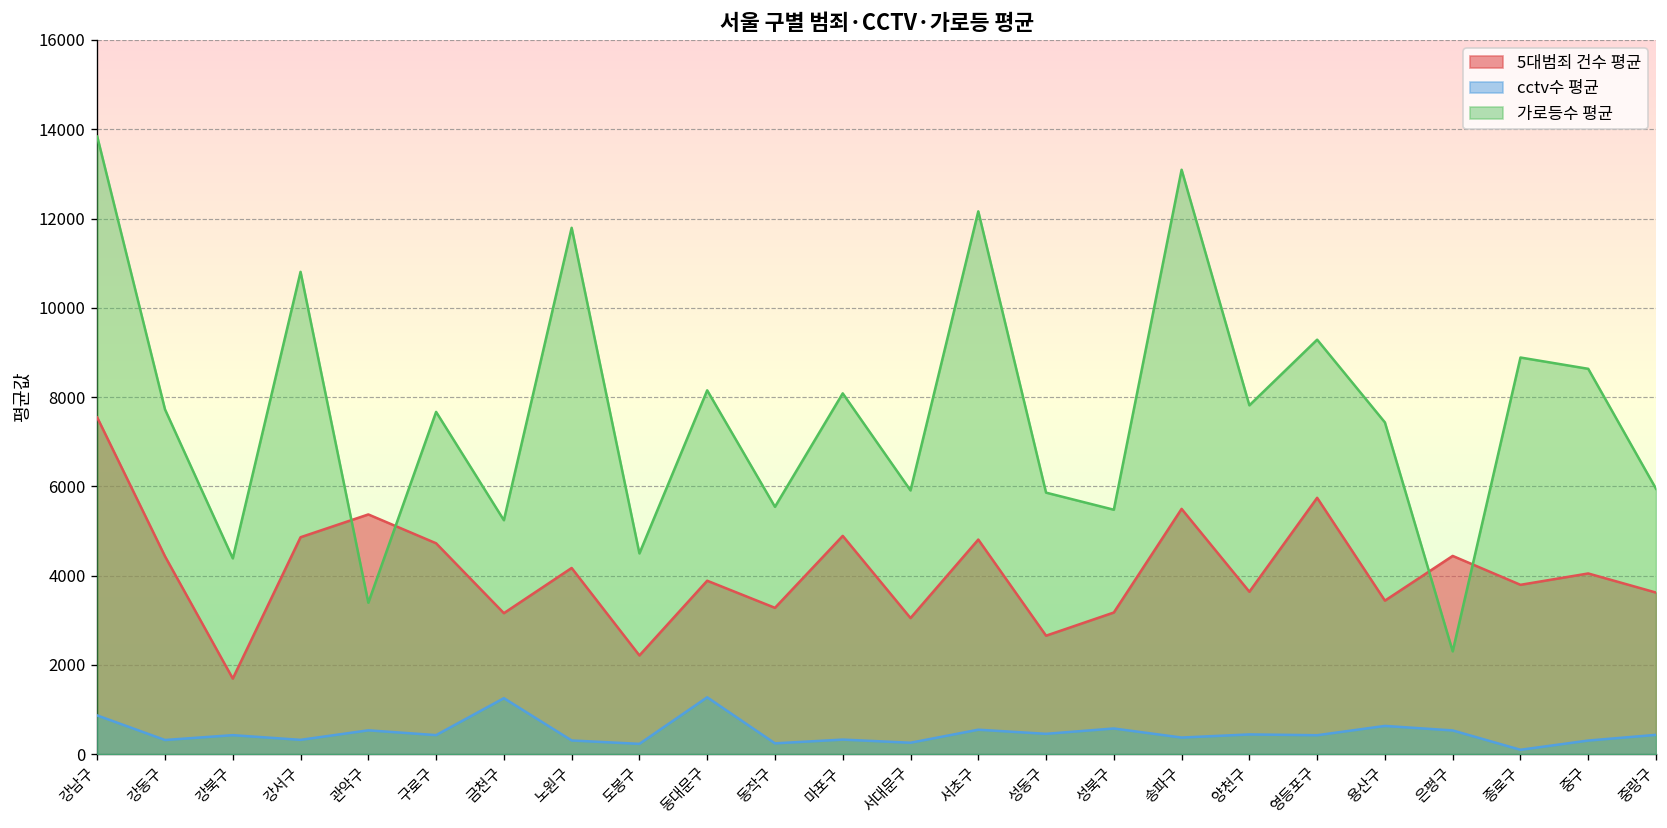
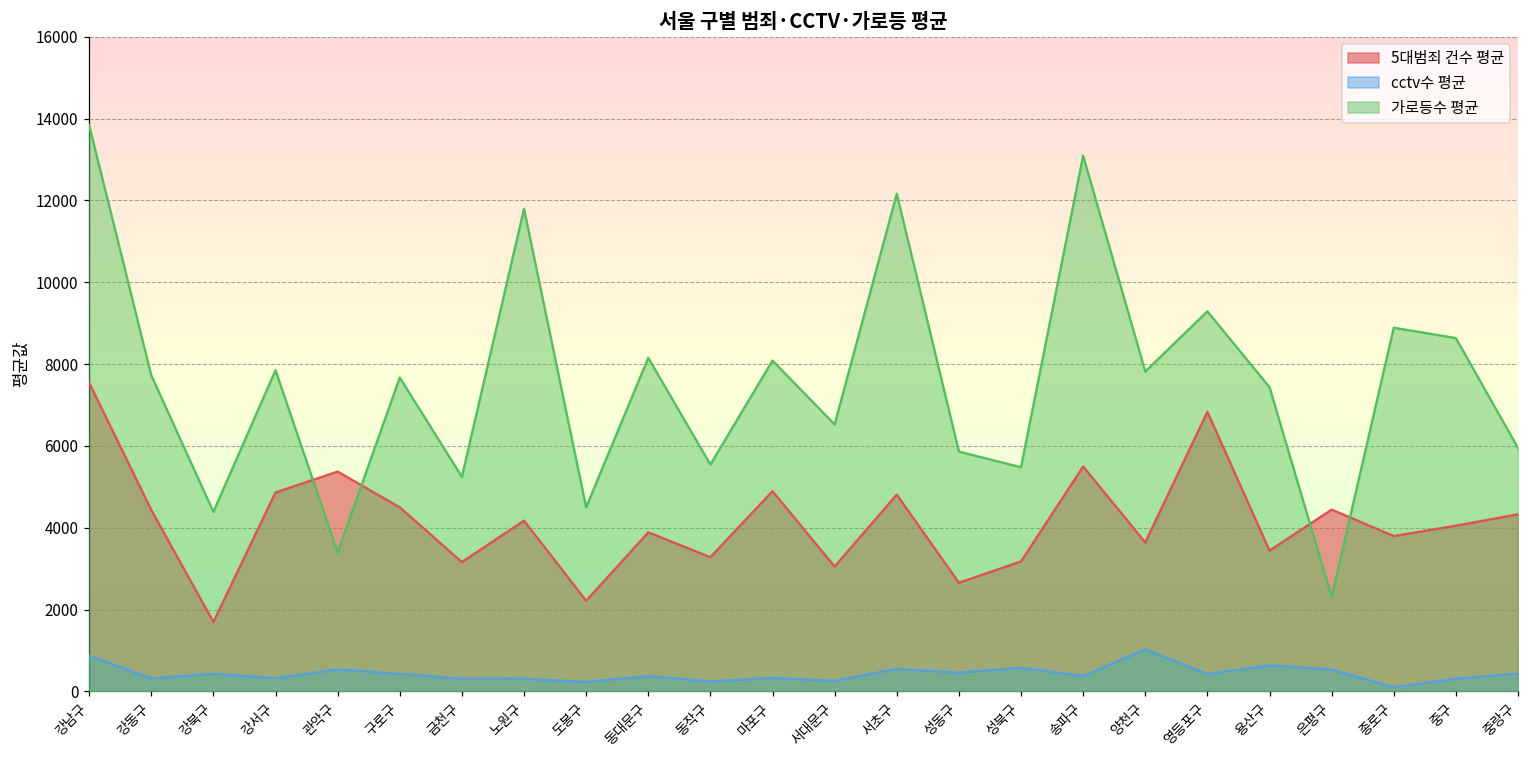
가로등수 평균, 강서구: 10800 -> 7800
5대범죄 건수 평균, 구로구: 4700 -> 4500
cctv수 평균, 금천구: 1300 -> 300
cctv수 평균, 동대문구: 1300 -> 400
가로등수 평균, 서대문구: 5900 -> 6500
cctv수 평균, 양천구: 400 -> 1000
5대범죄 건수 평균, 영등포구: 5700 -> 6800
5대범죄 건수 평균, 중랑구: 3600 -> 4300
